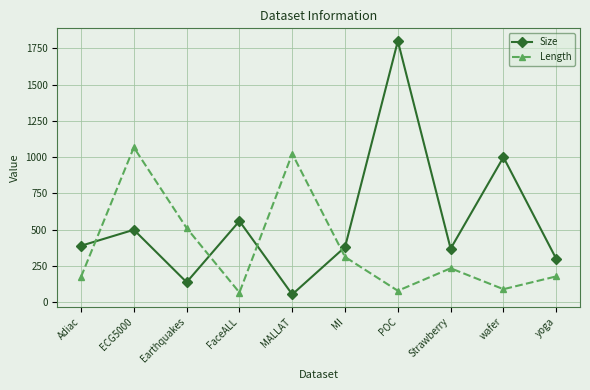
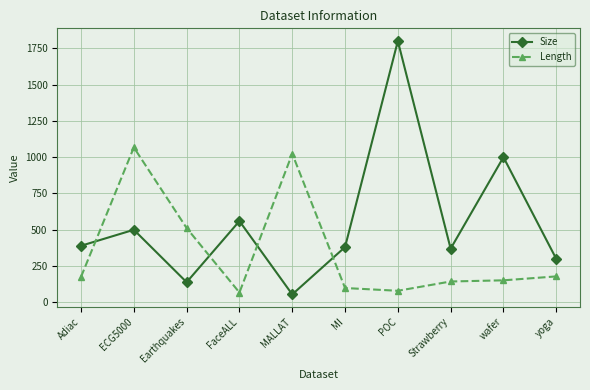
Length, MI: 310 -> 100
Length, Strawberry: 240 -> 140
Length, wafer: 90 -> 150
